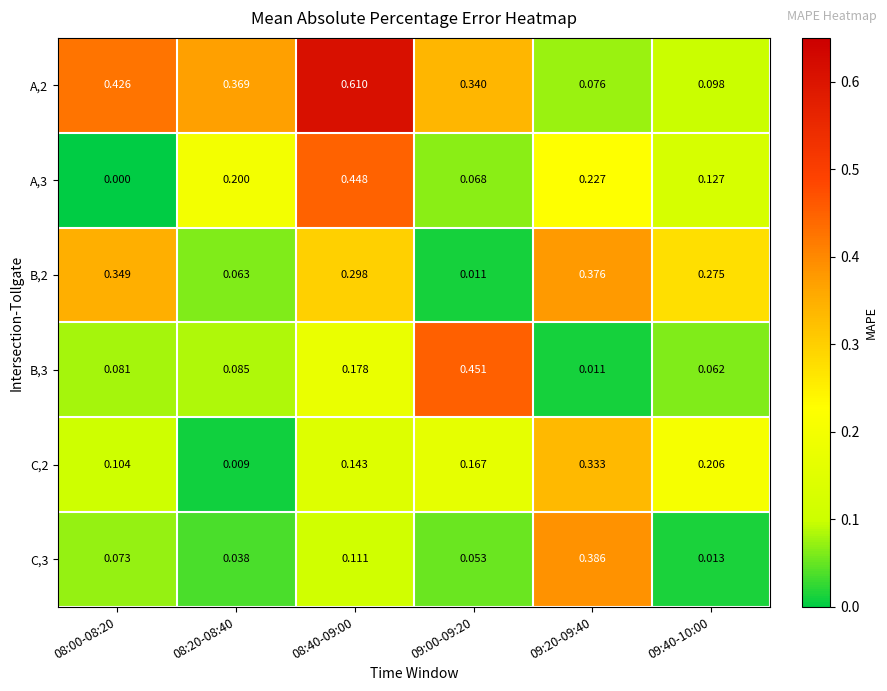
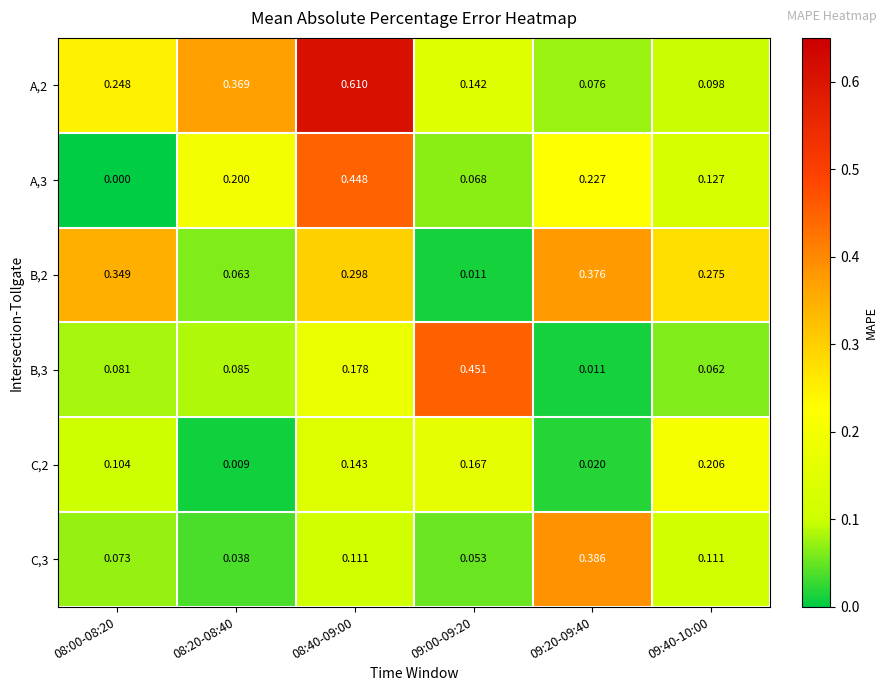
A,2, 08:00-08:20: 0.426 -> 0.248
A,2, 09:00-09:20: 0.340 -> 0.142
C,2, 09:20-09:40: 0.333 -> 0.020
C,3, 09:40-10:00: 0.013 -> 0.111
